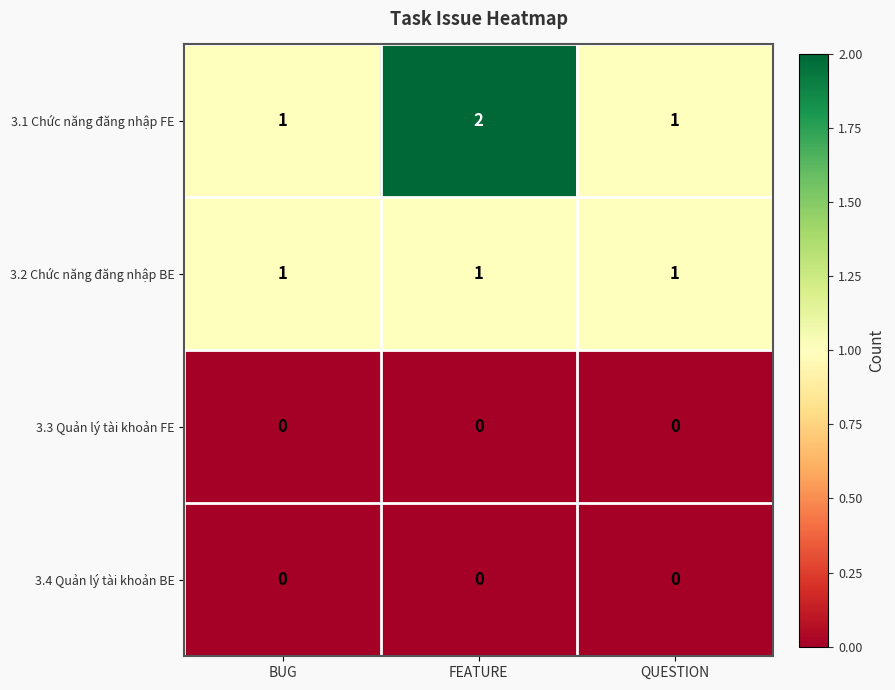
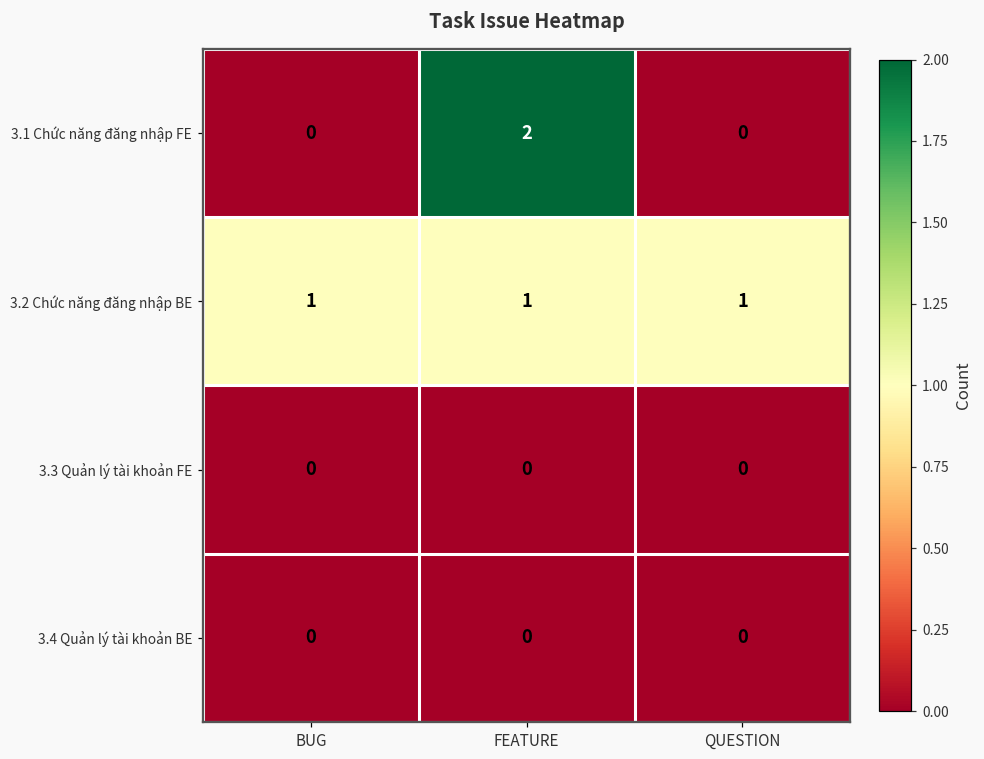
3.1 Chức năng đăng nhập FE, BUG: 1 -> 0
3.1 Chức năng đăng nhập FE, QUESTION: 1 -> 0
